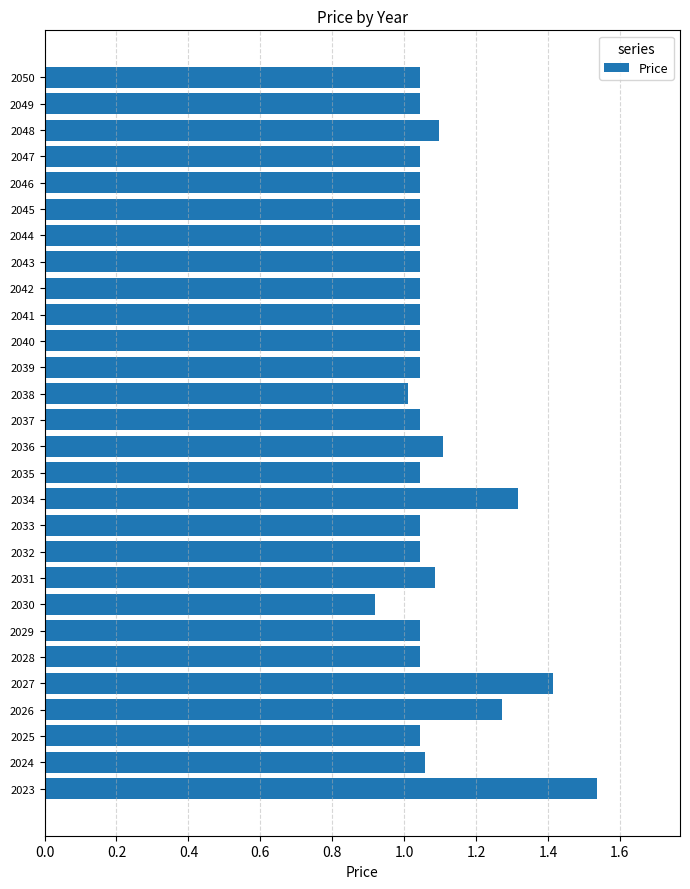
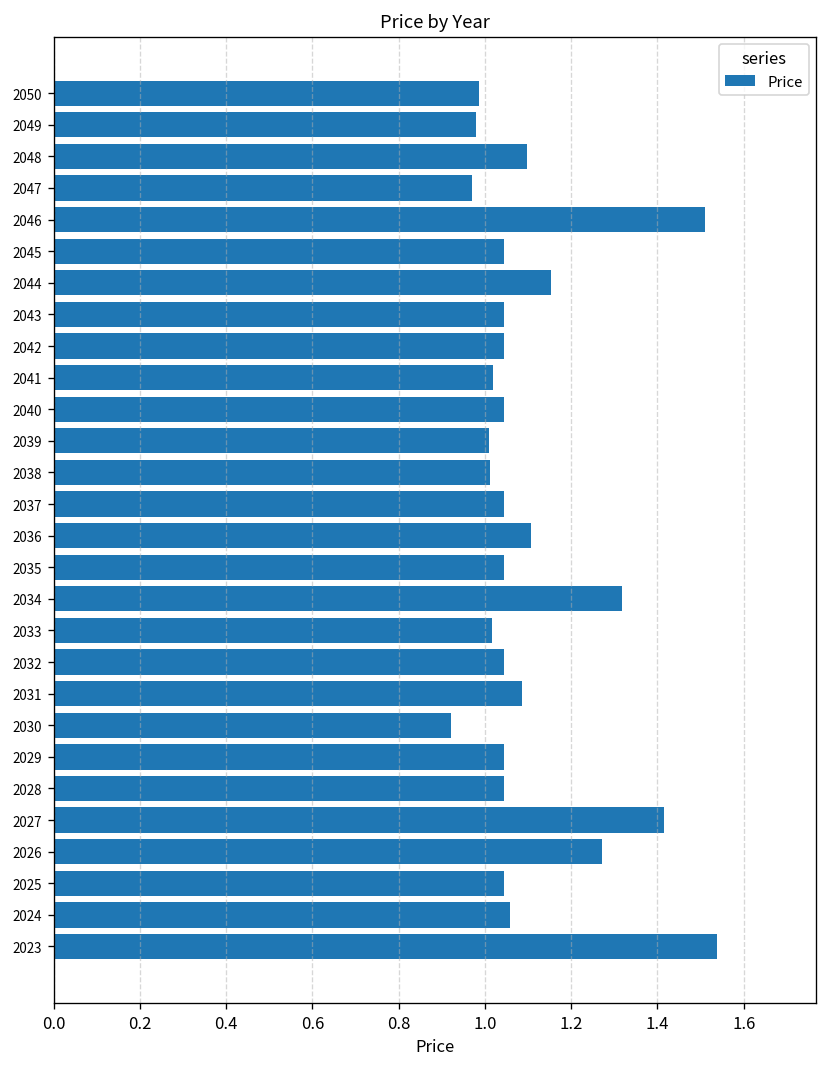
2050: 1.04 -> 0.99
2049: 1.04 -> 0.98
2047: 1.04 -> 0.97
2046: 1.04 -> 1.51
2044: 1.04 -> 1.15
2041: 1.04 -> 1.02
2039: 1.04 -> 1.01
2033: 1.04 -> 1.02
